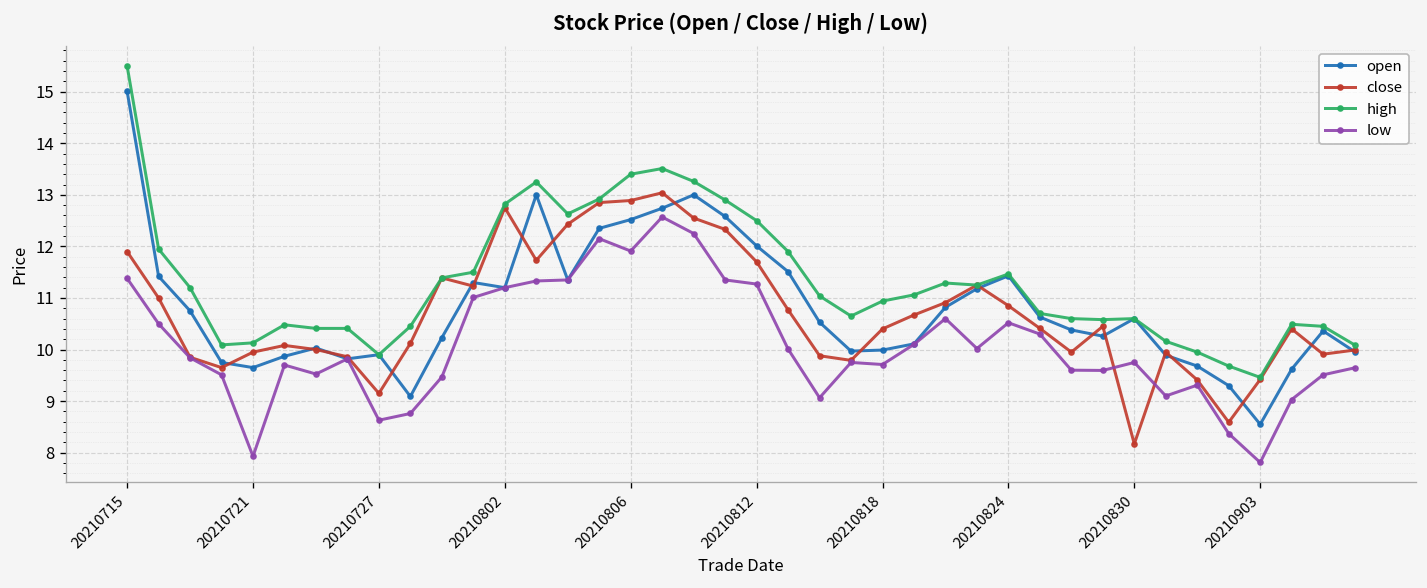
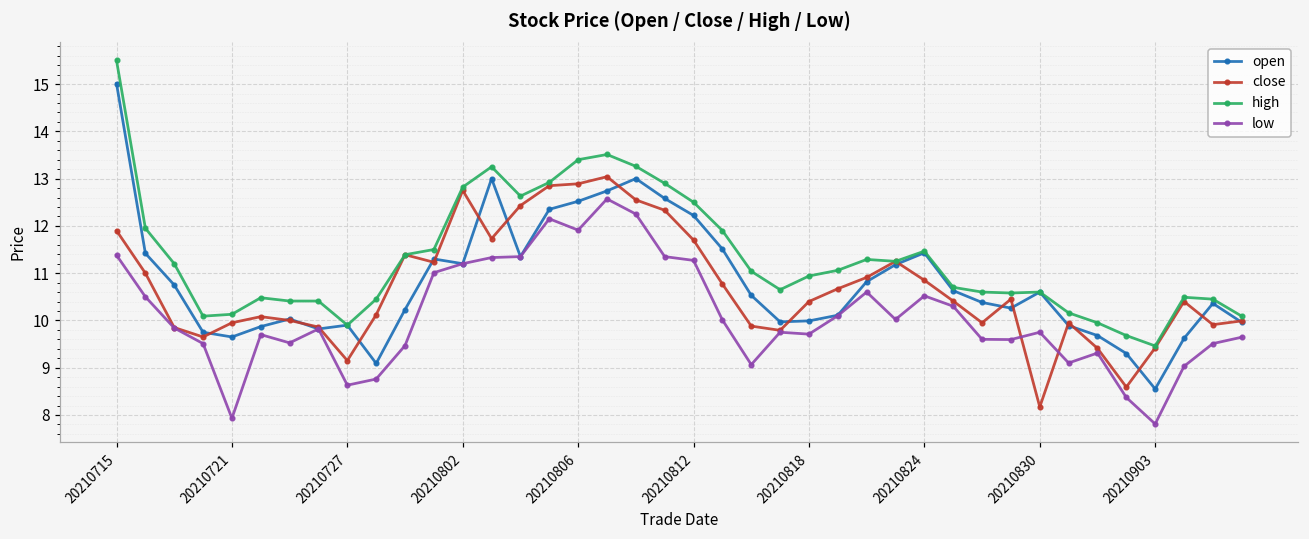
open, 20210812: 12.0 -> 12.2
